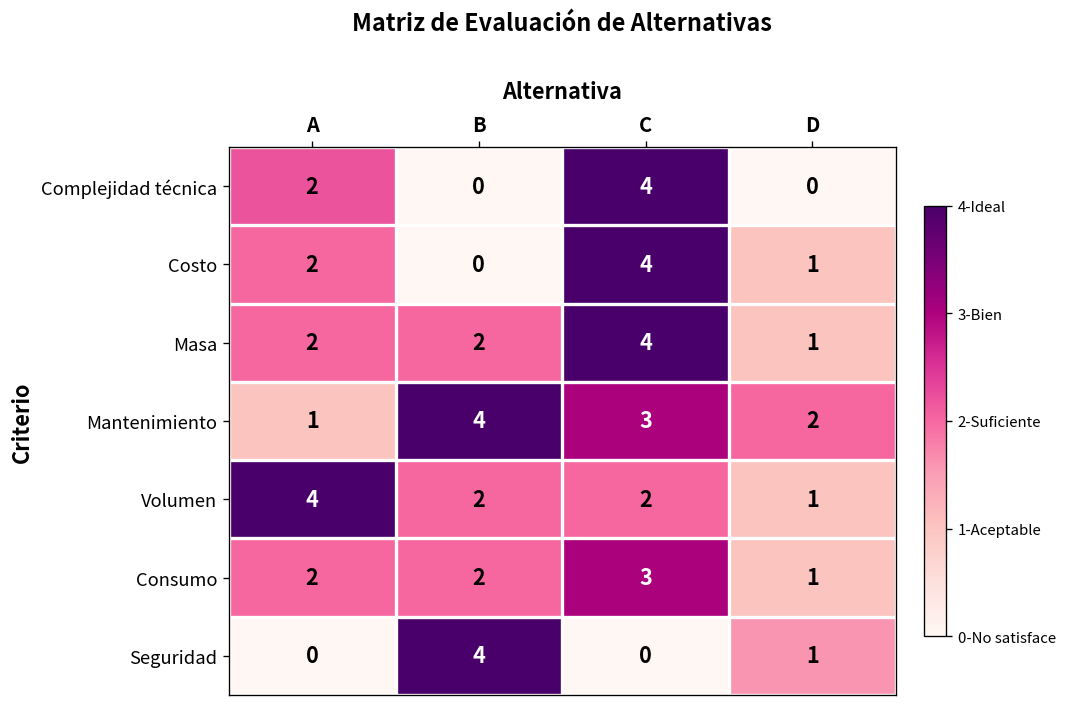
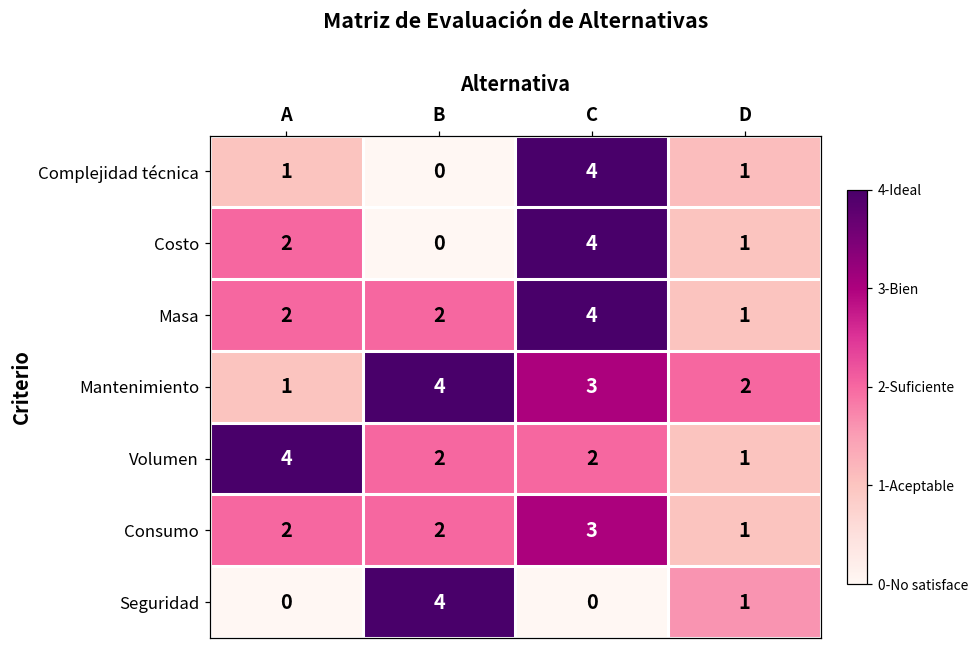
Complejidad técnica, A: 2 -> 1
Complejidad técnica, D: 0 -> 1
